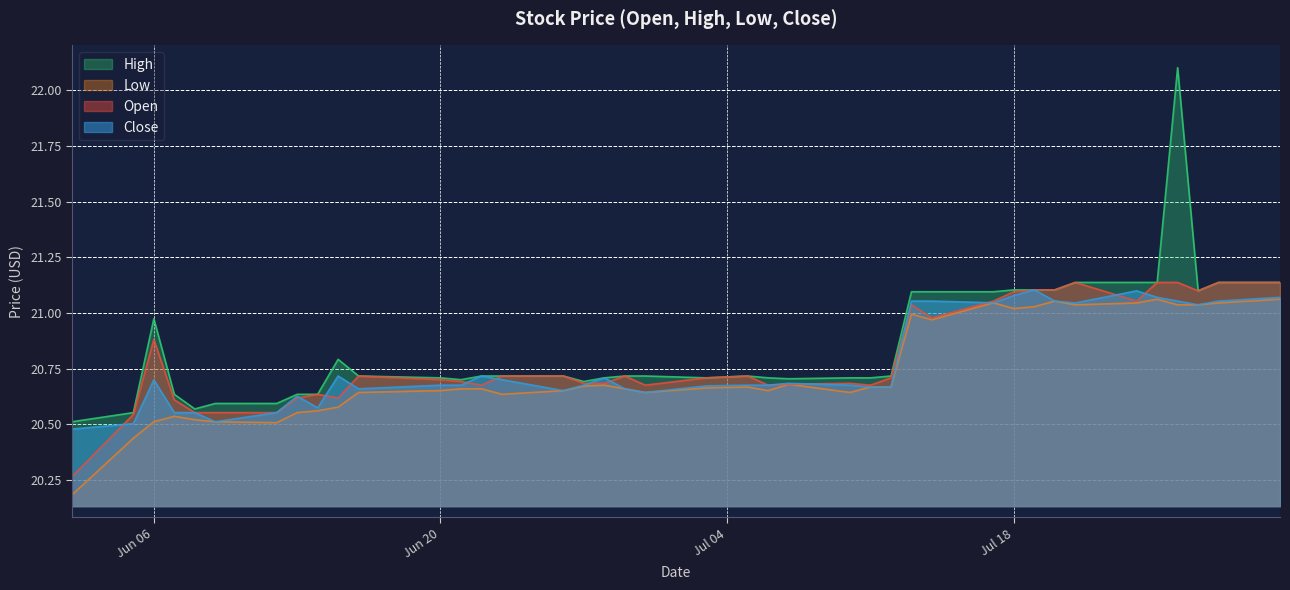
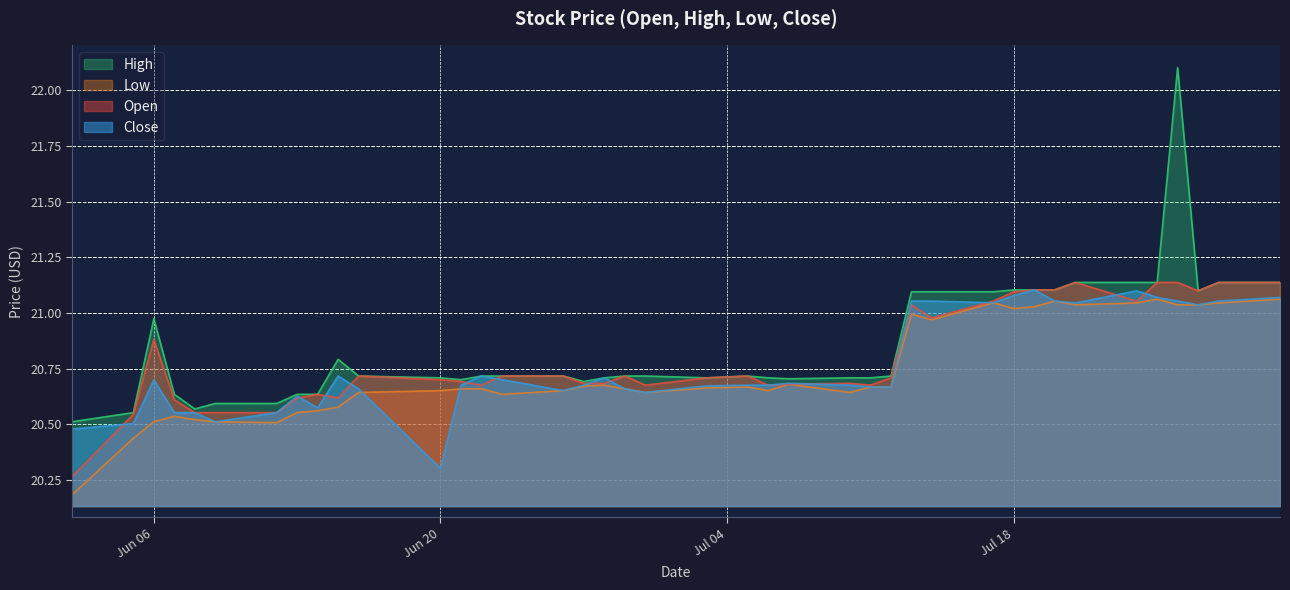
Close, Jun 20: 20.68 -> 20.30
